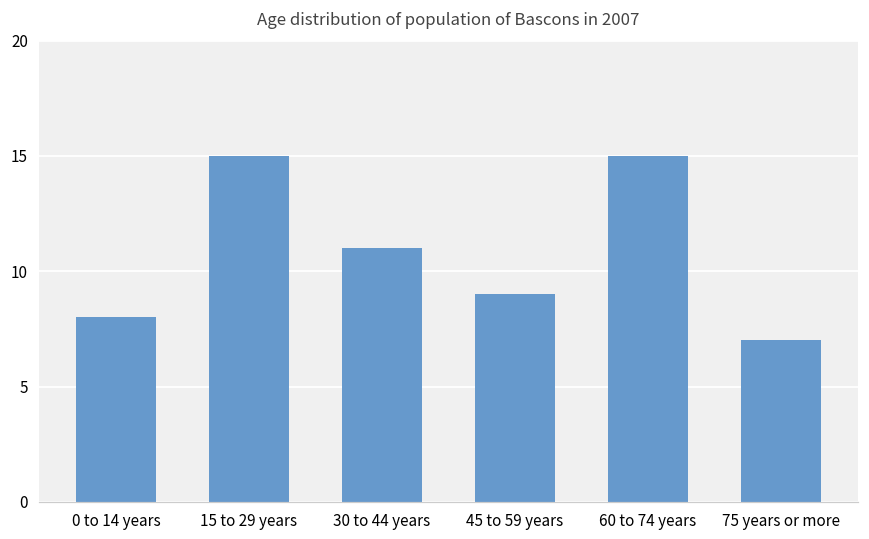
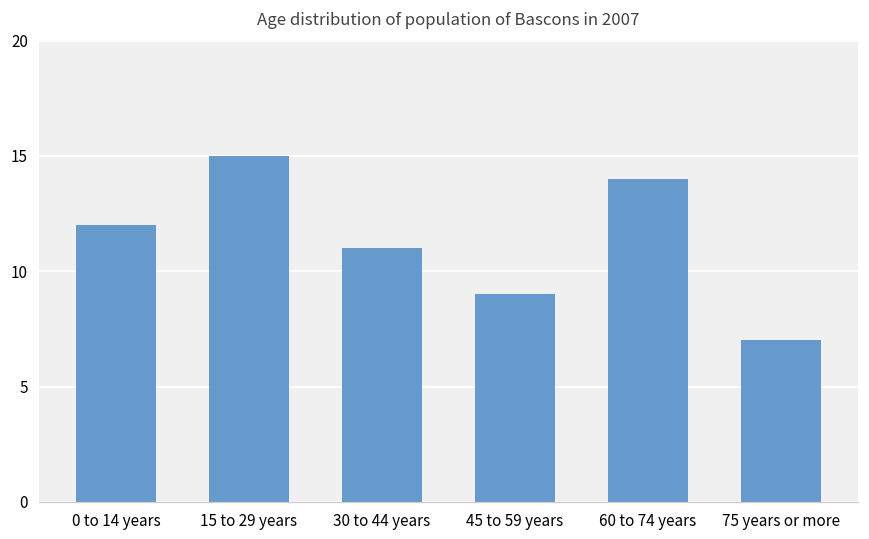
0 to 14 years: 8 -> 12
60 to 74 years: 15 -> 14
